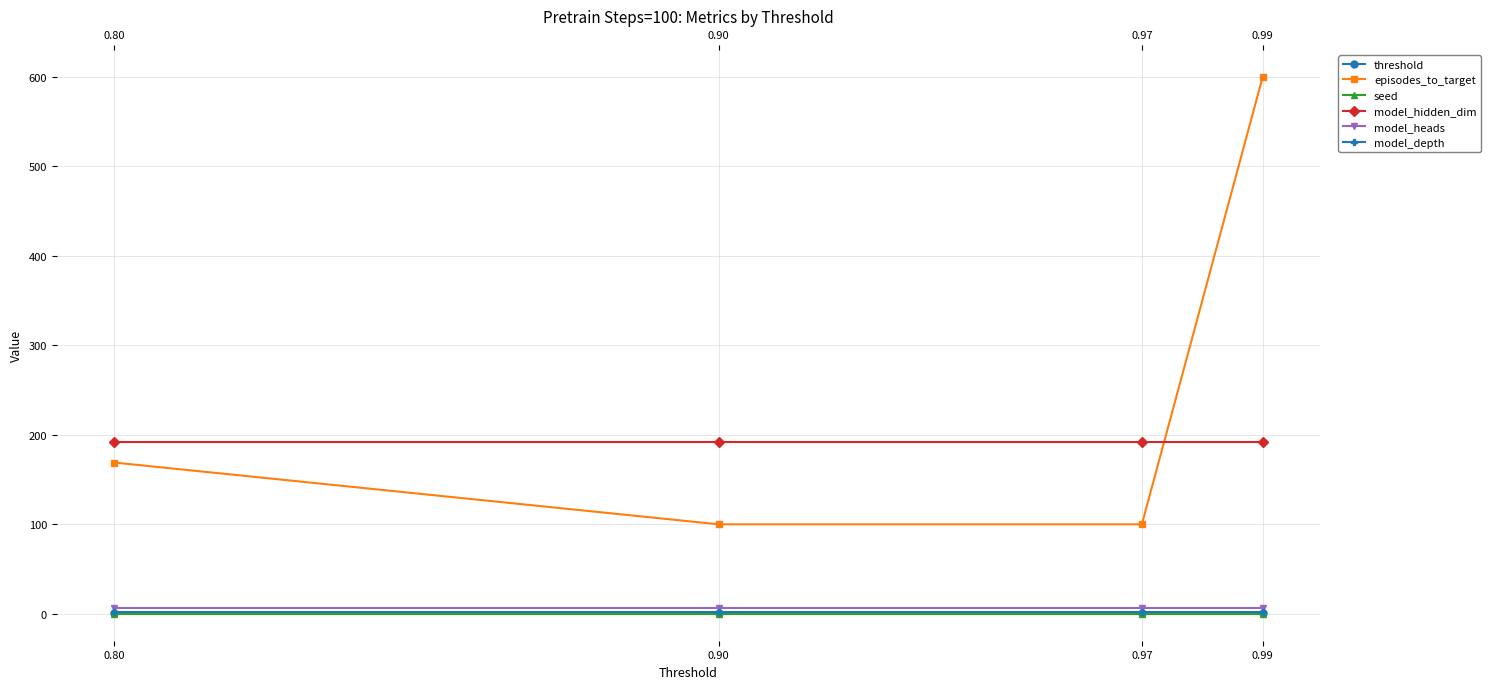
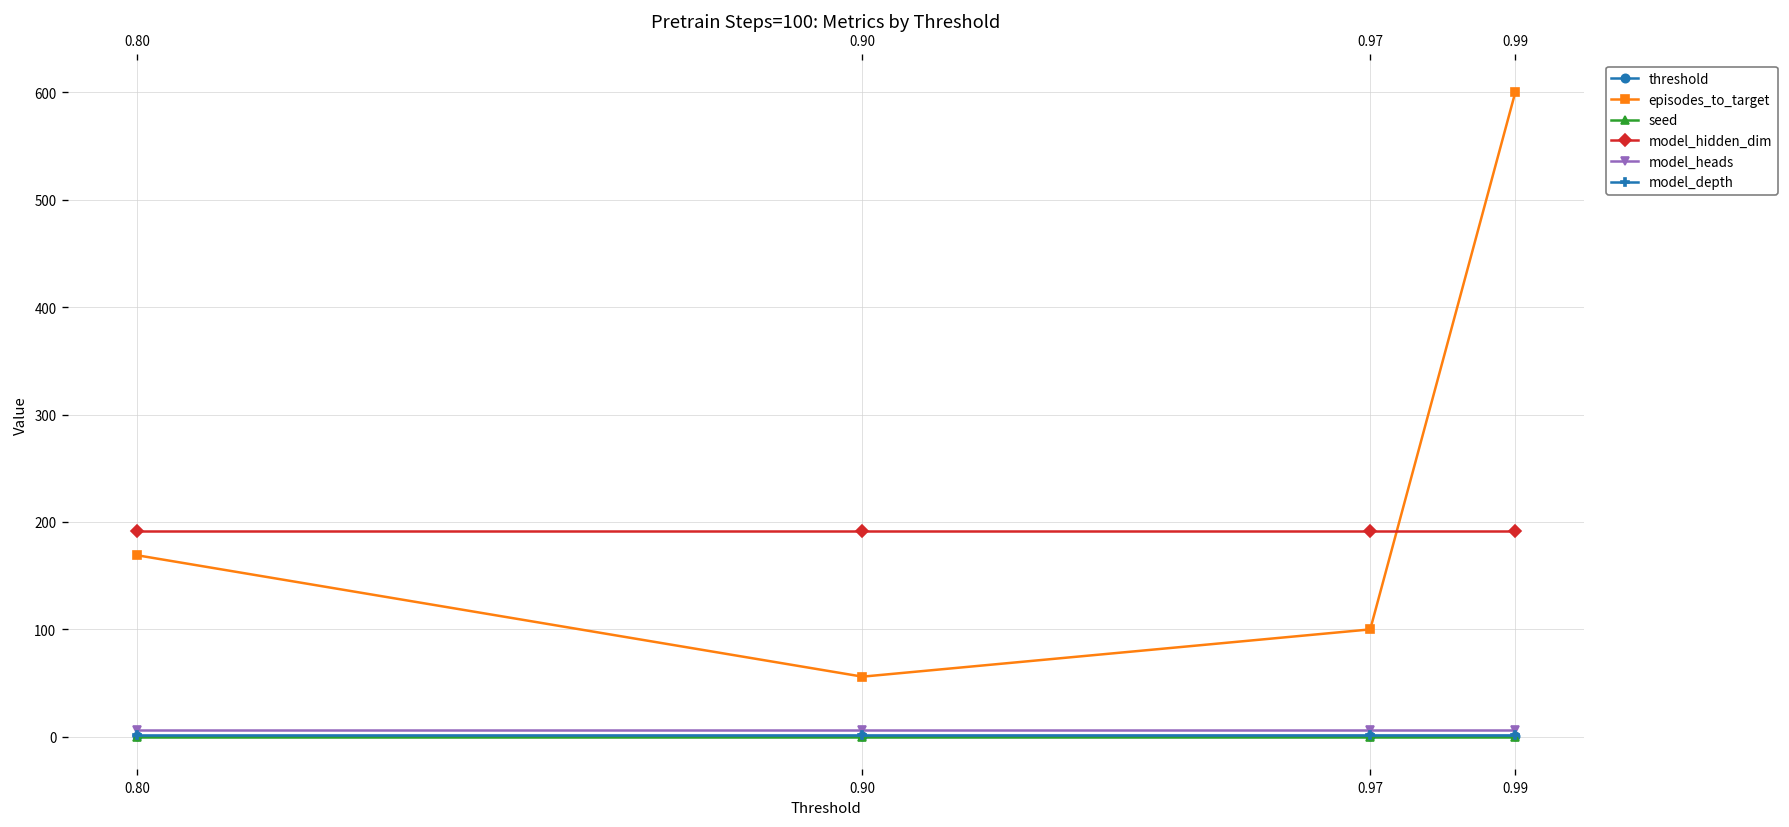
episodes_to_target, 0.90: 100 -> 60
